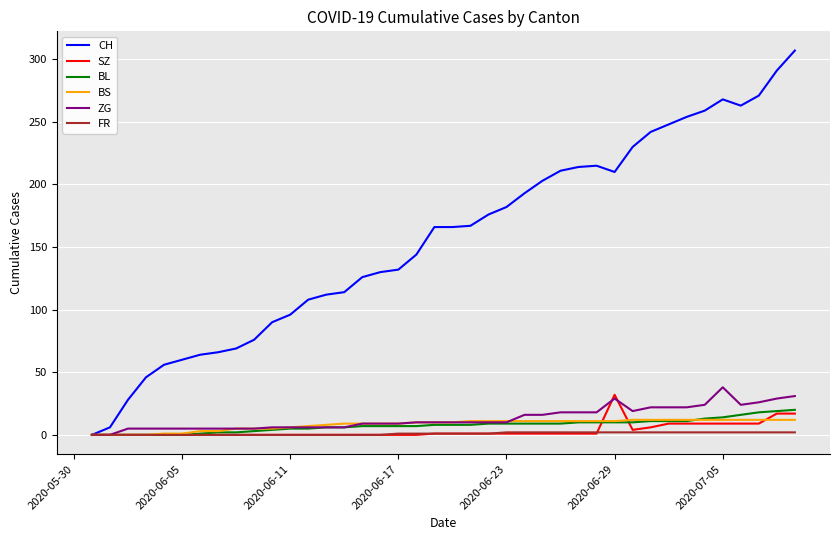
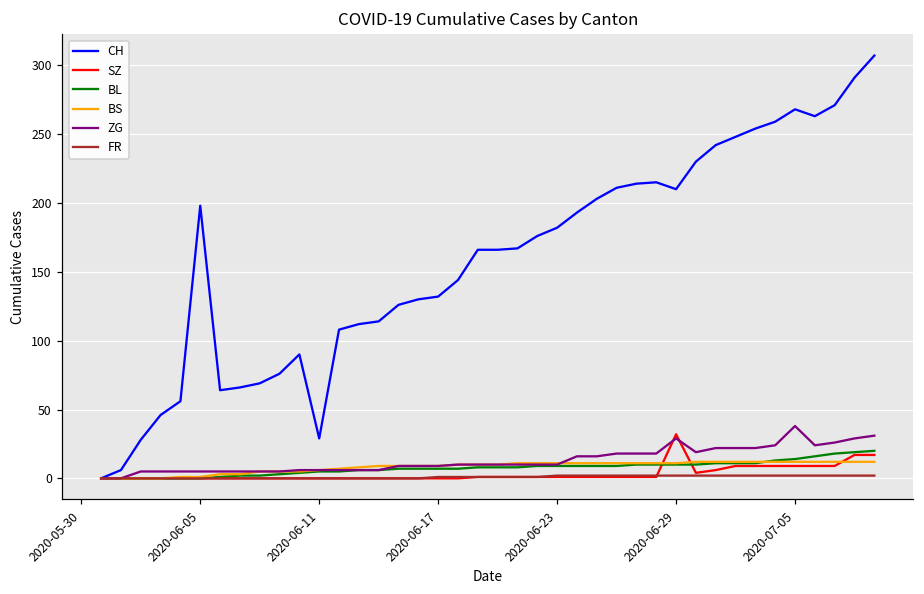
CH, 2020-06-05: 60 -> 198
CH, 2020-06-11: 96 -> 29
